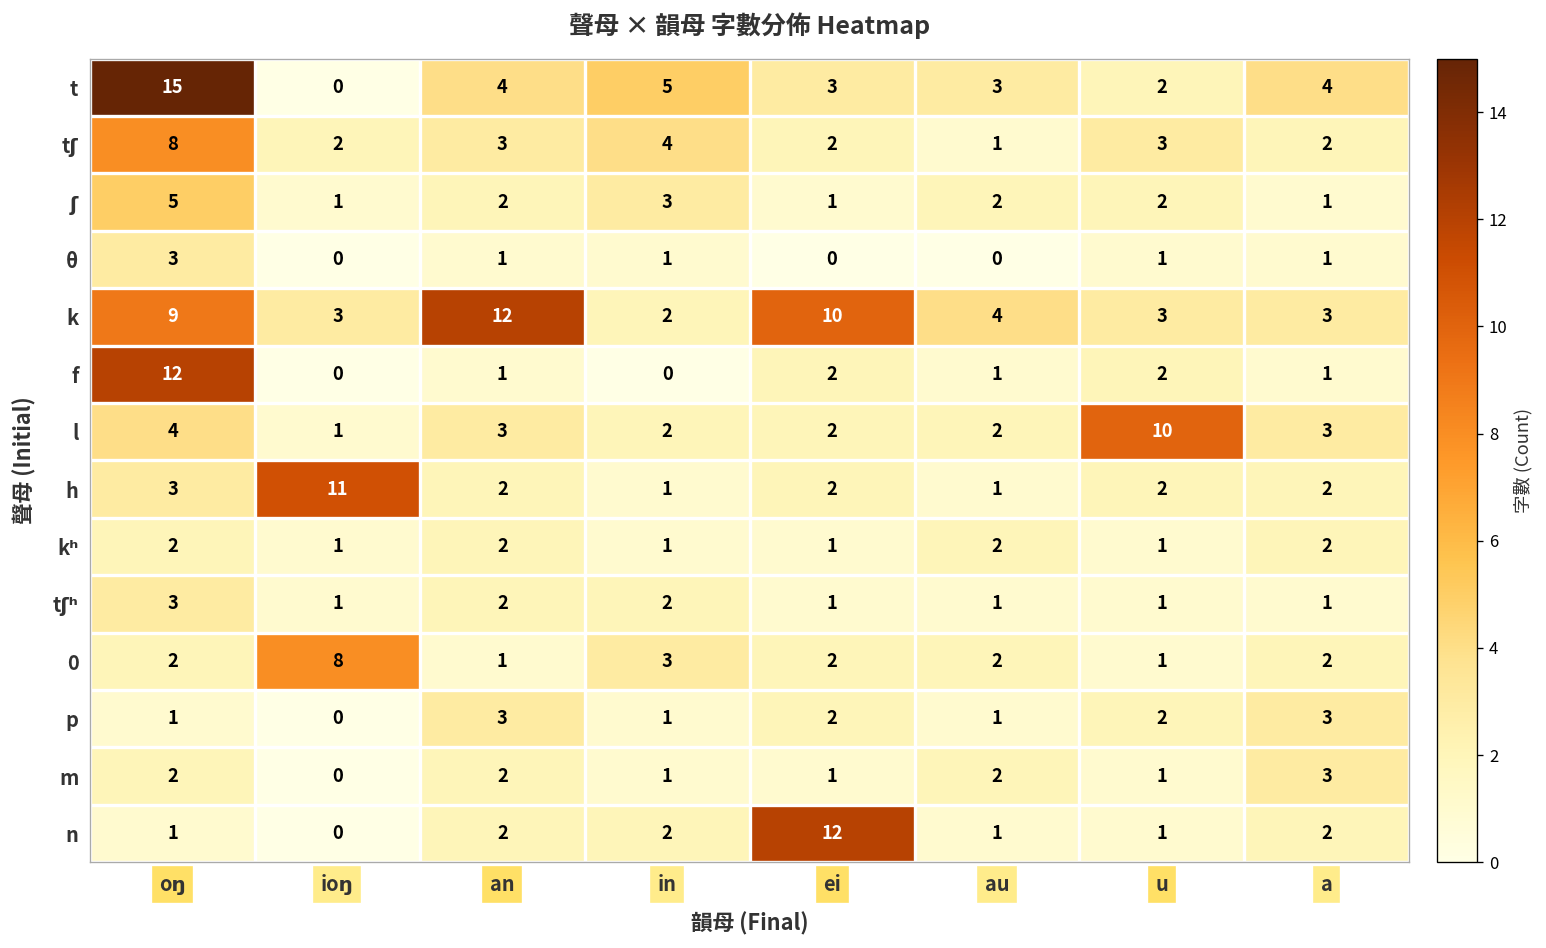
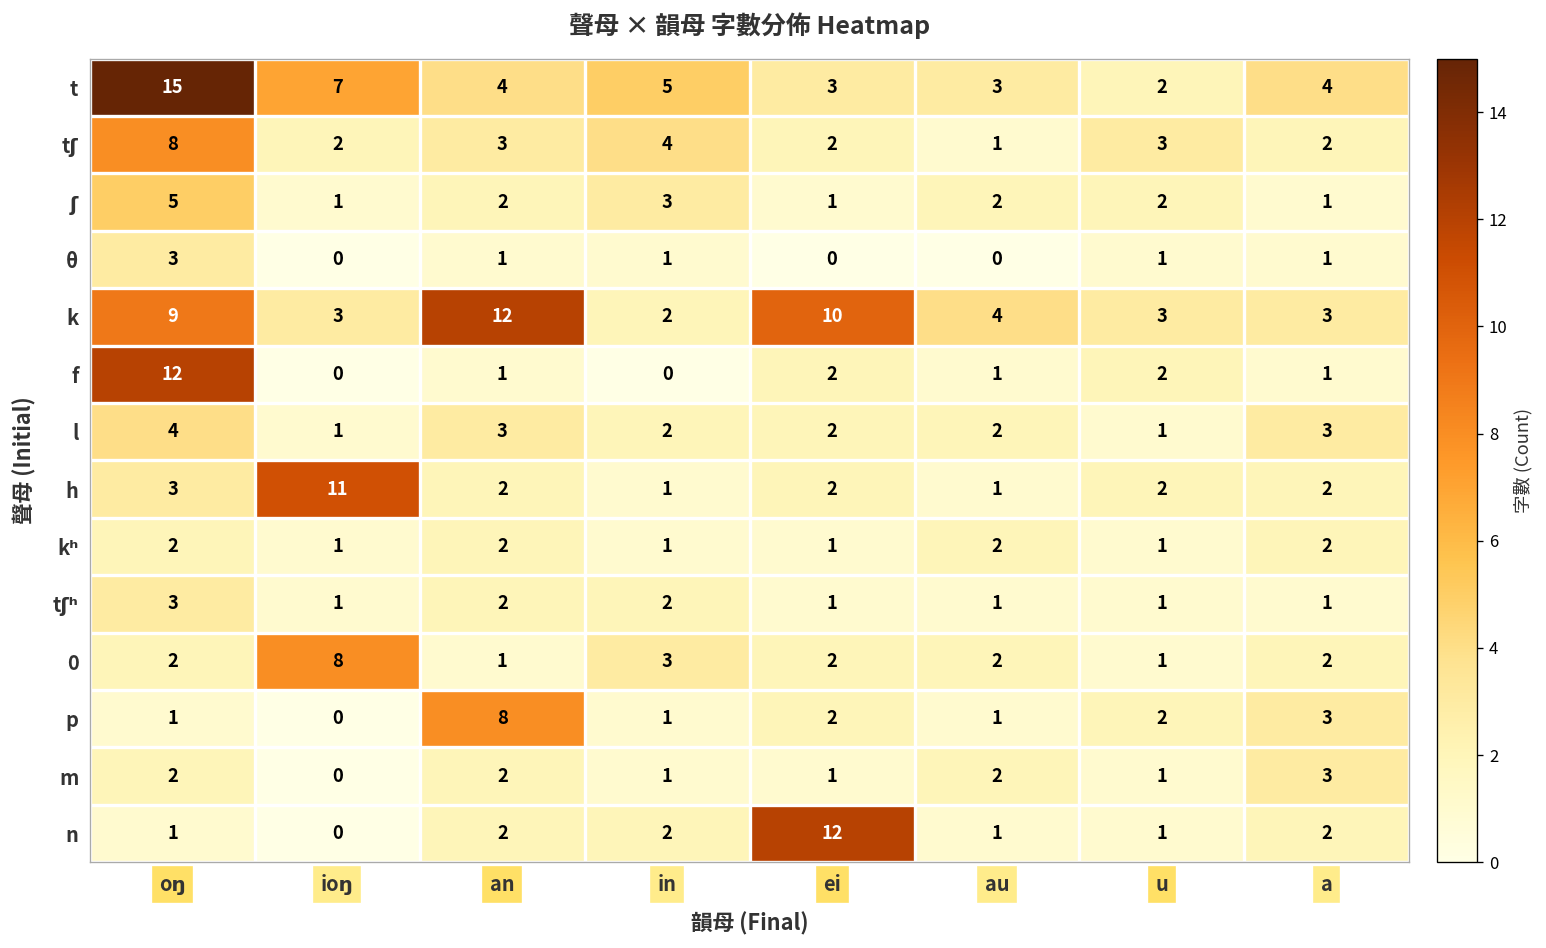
t, ioŋ: 0 -> 7
l, u: 10 -> 1
p, an: 3 -> 8
